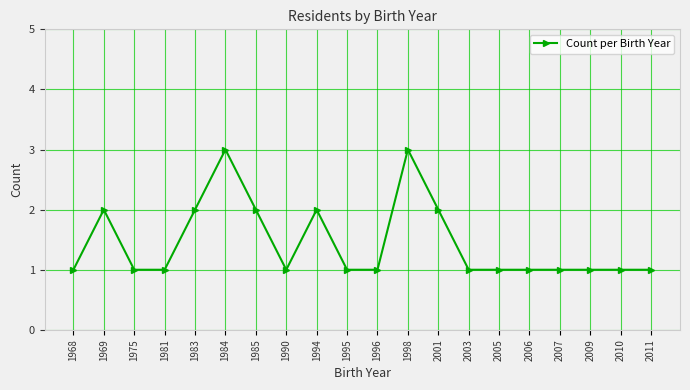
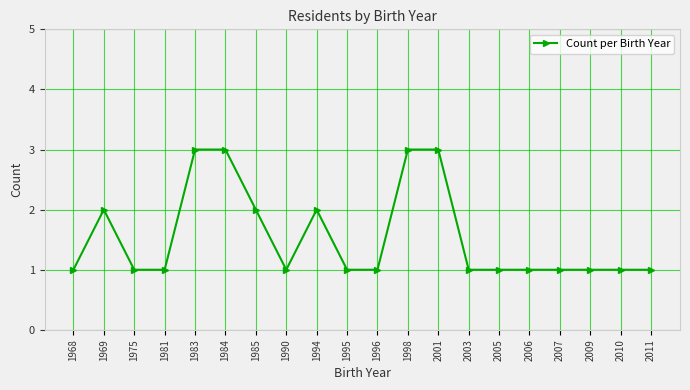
1983: 2 -> 3
2001: 2 -> 3
